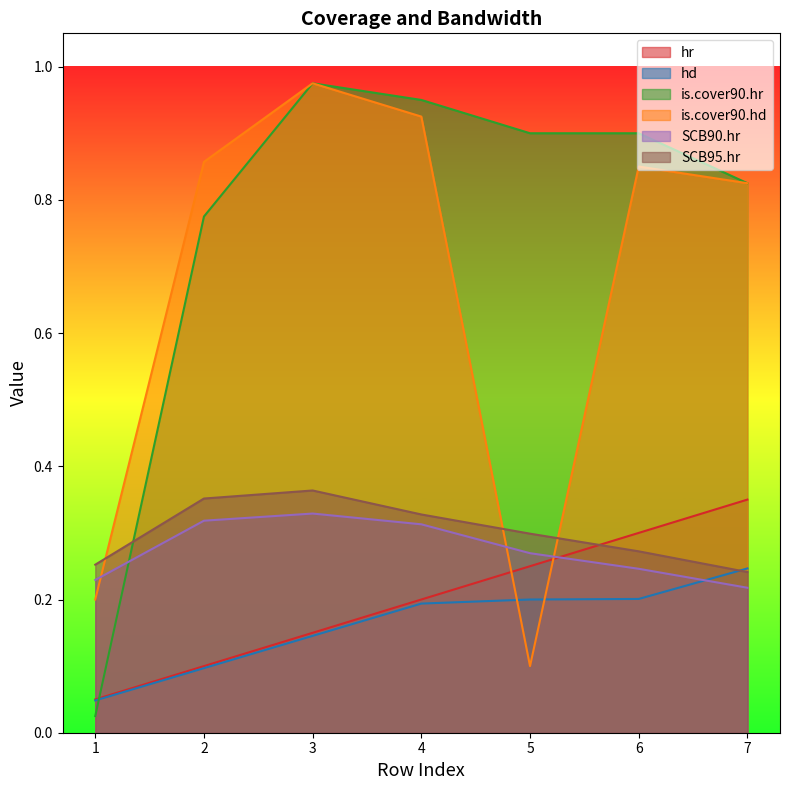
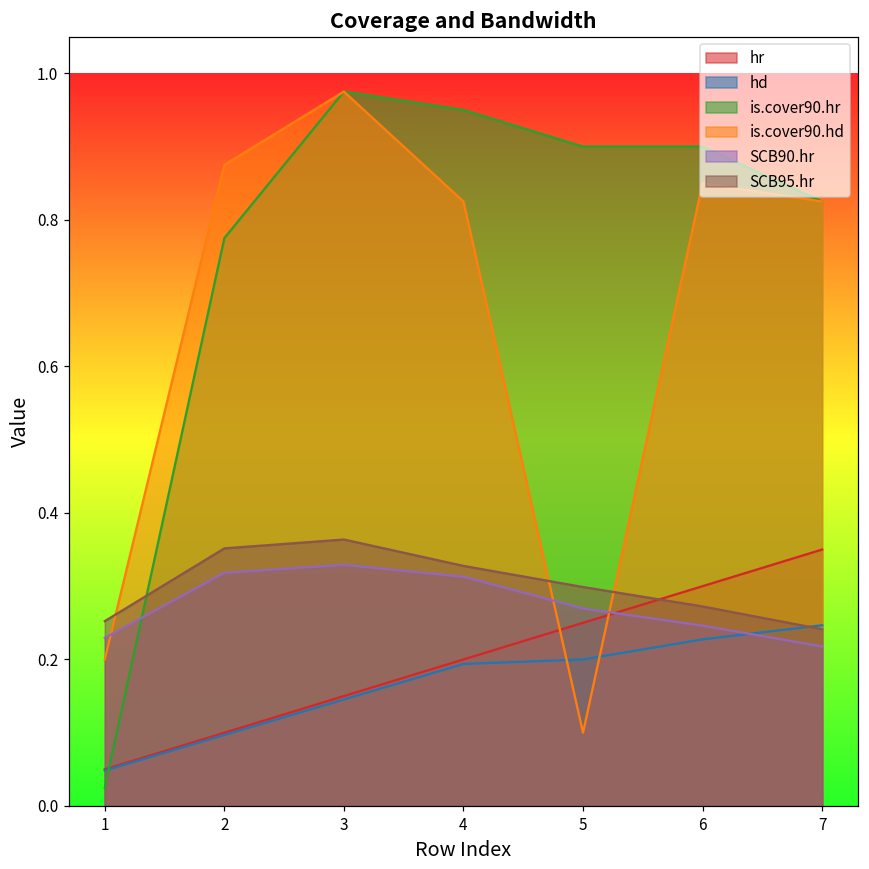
is.cover90.hd, 2: 0.86 -> 0.88
is.cover90.hd, 4: 0.93 -> 0.83
hd, 6: 0.20 -> 0.23
